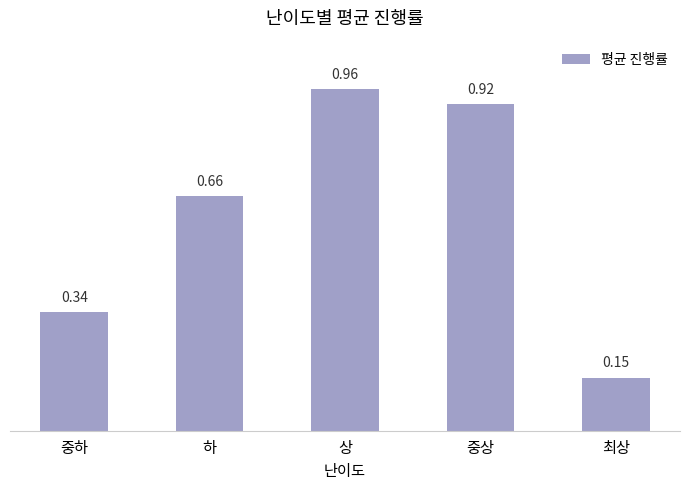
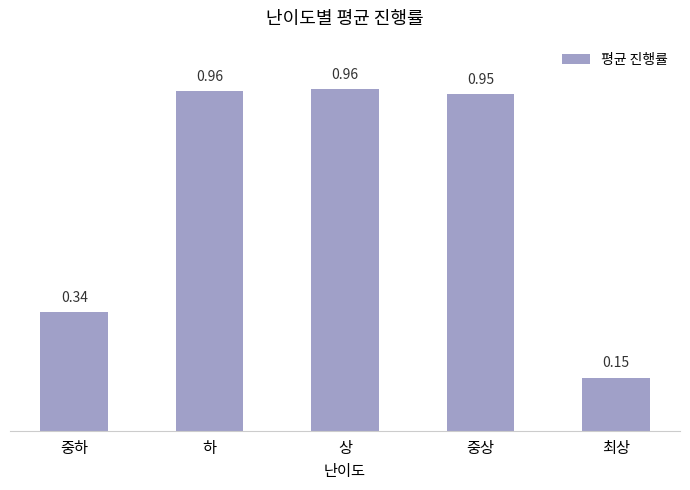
하: 0.66 -> 0.96
중상: 0.92 -> 0.95
